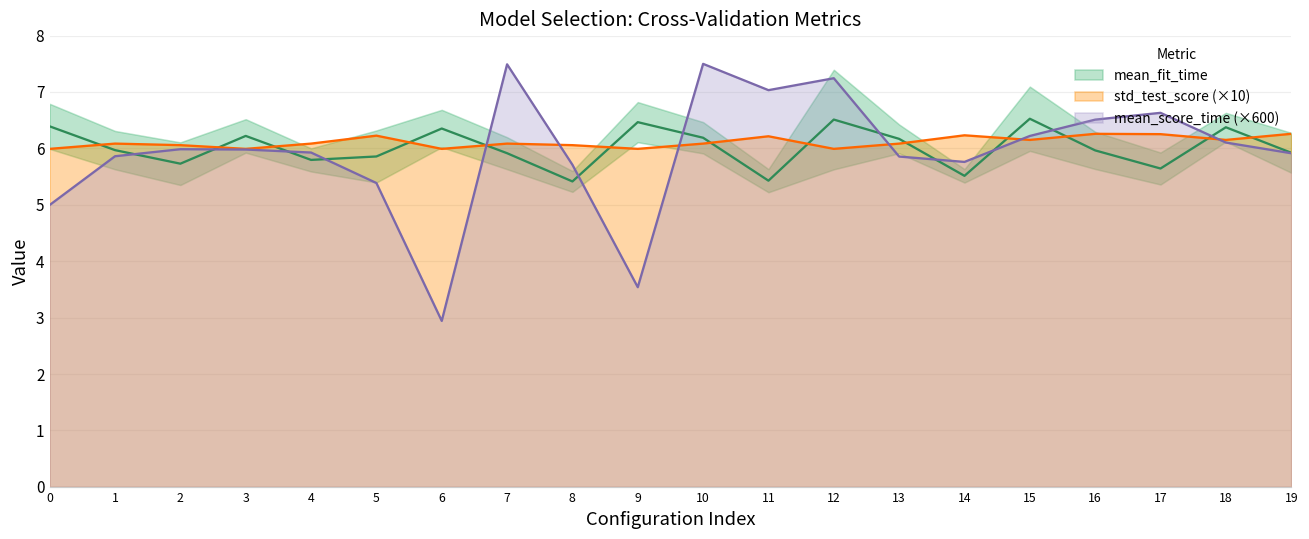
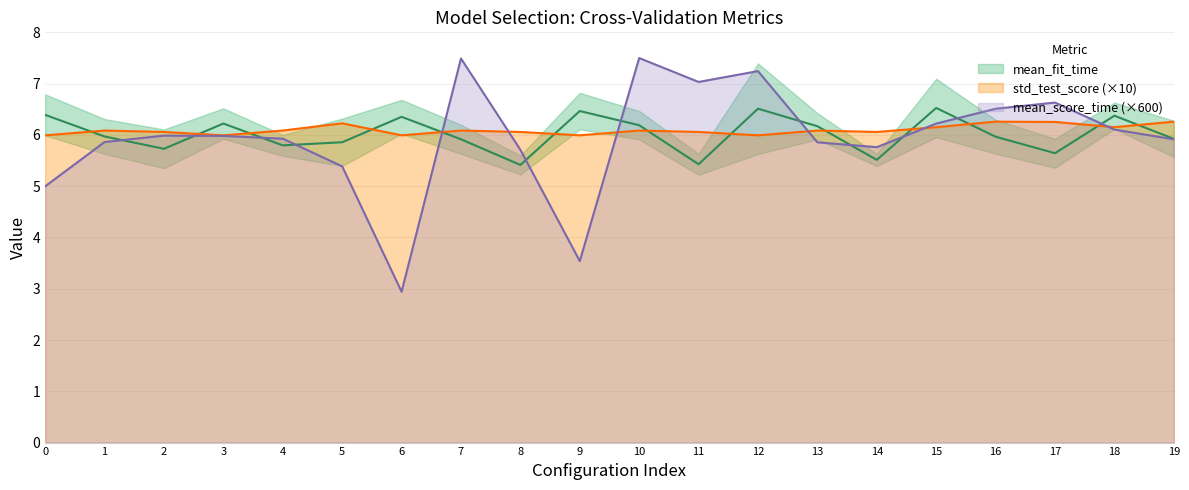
std_test_score (×10), 11: 6.2 -> 6.1
std_test_score (×10), 14: 6.2 -> 6.1
